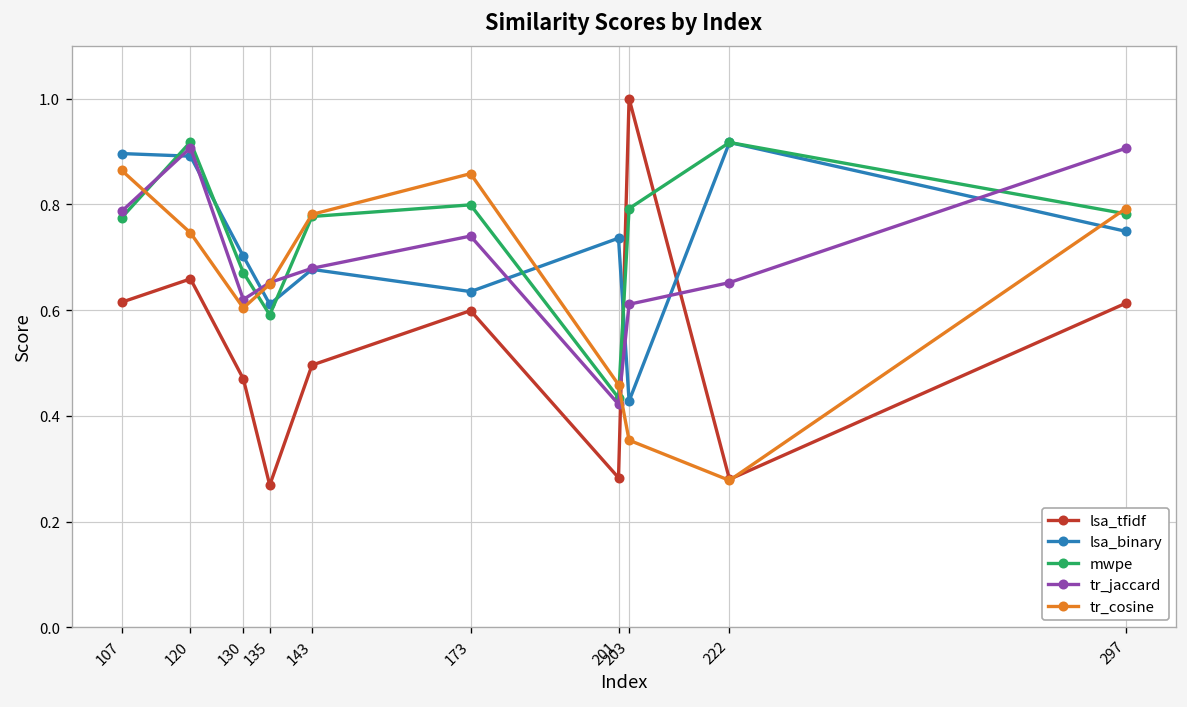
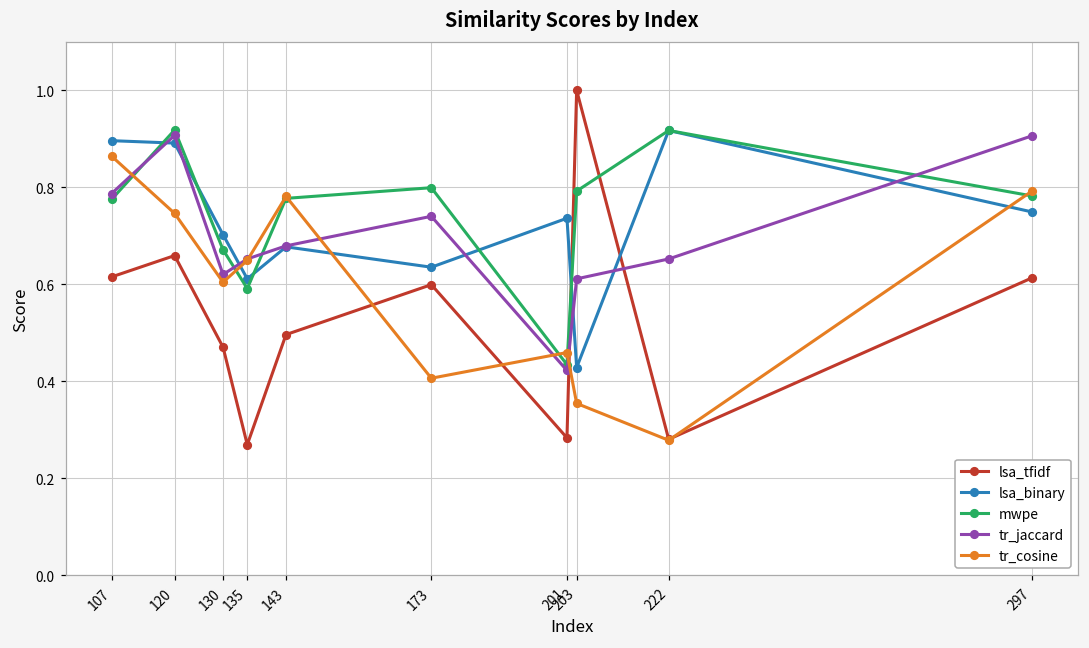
tr_cosine, 173: 0.86 -> 0.41
